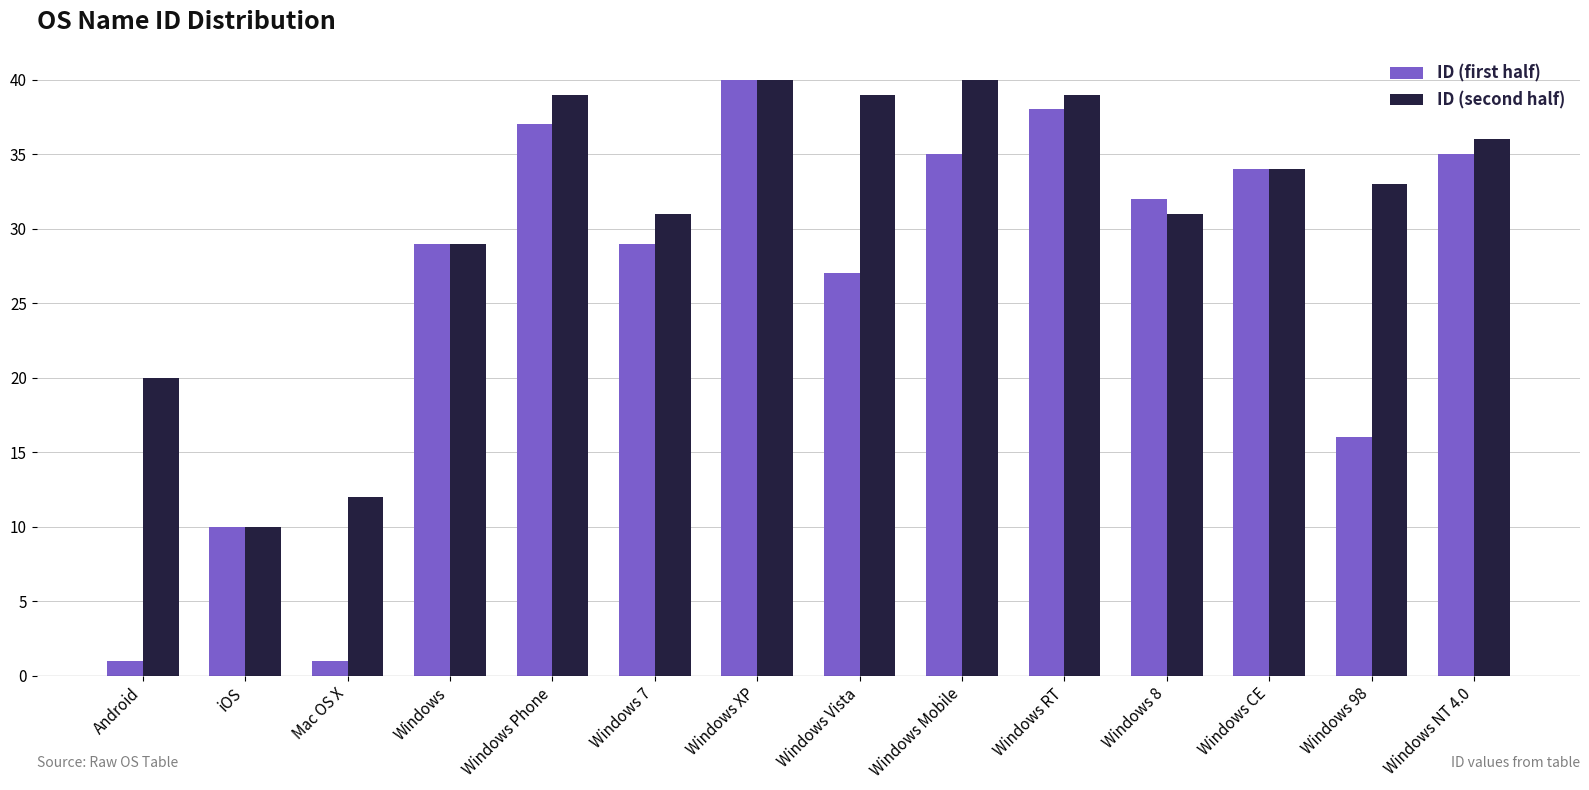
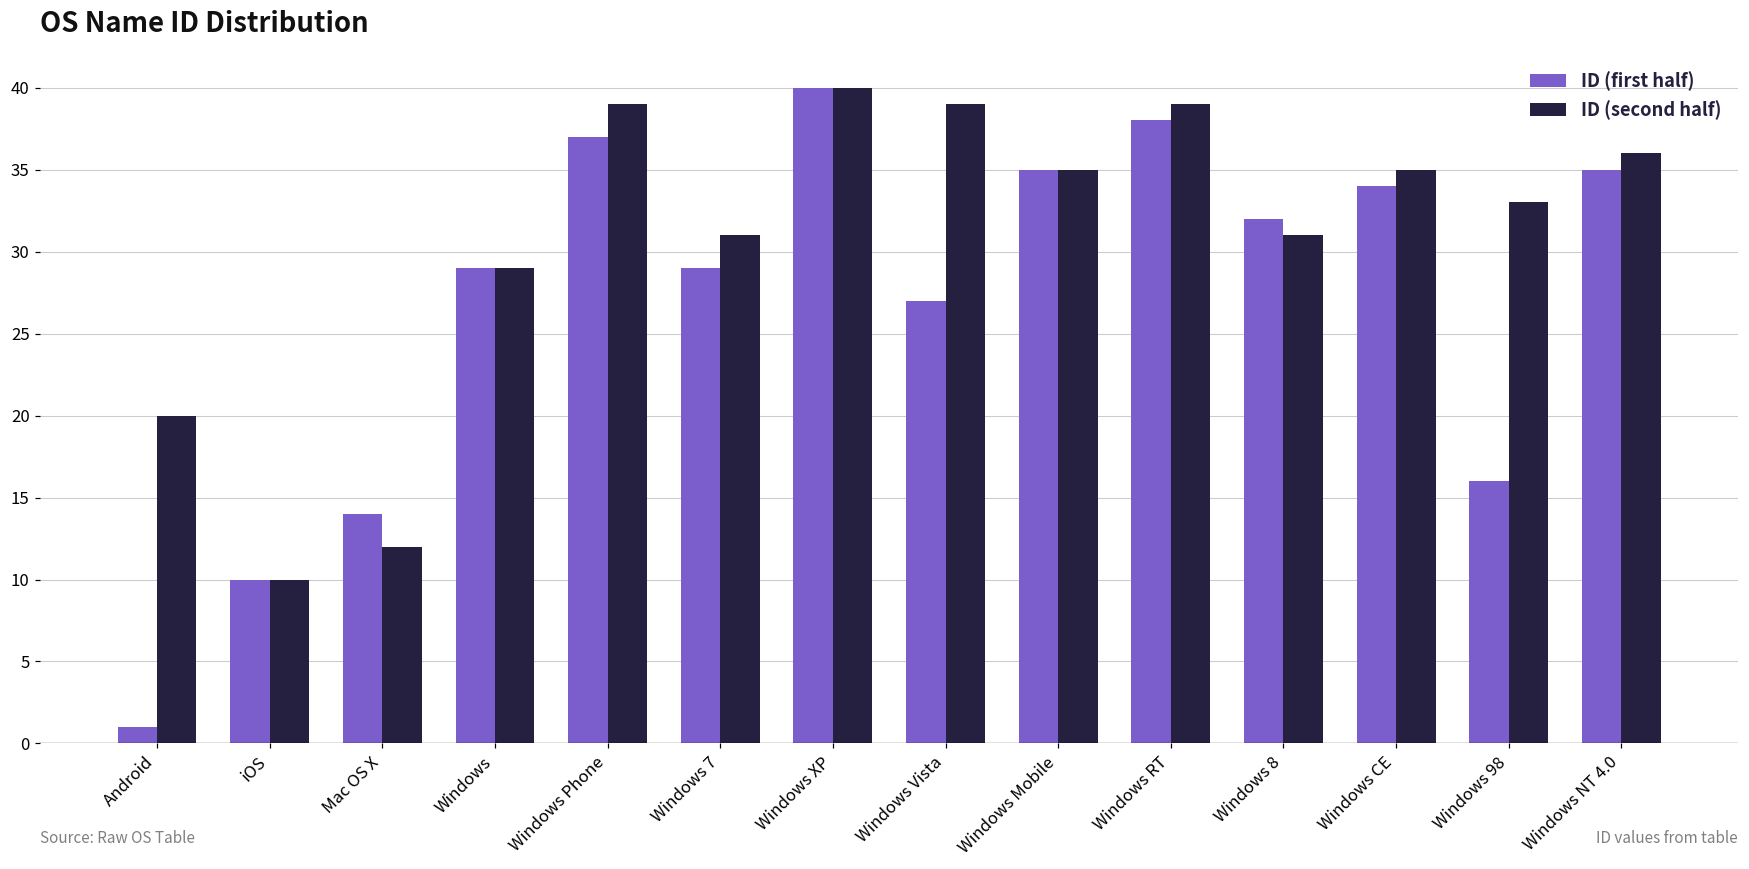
ID (first half), Mac OS X: 1 -> 14
ID (second half), Windows Mobile: 40 -> 35
ID (second half), Windows CE: 34 -> 35
